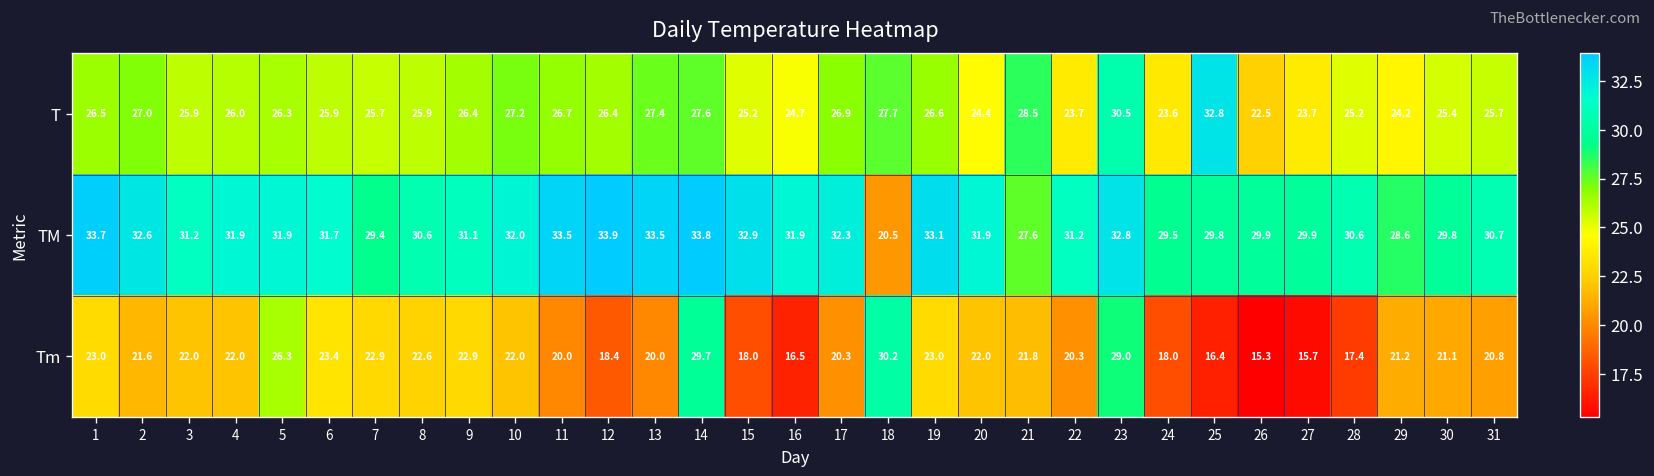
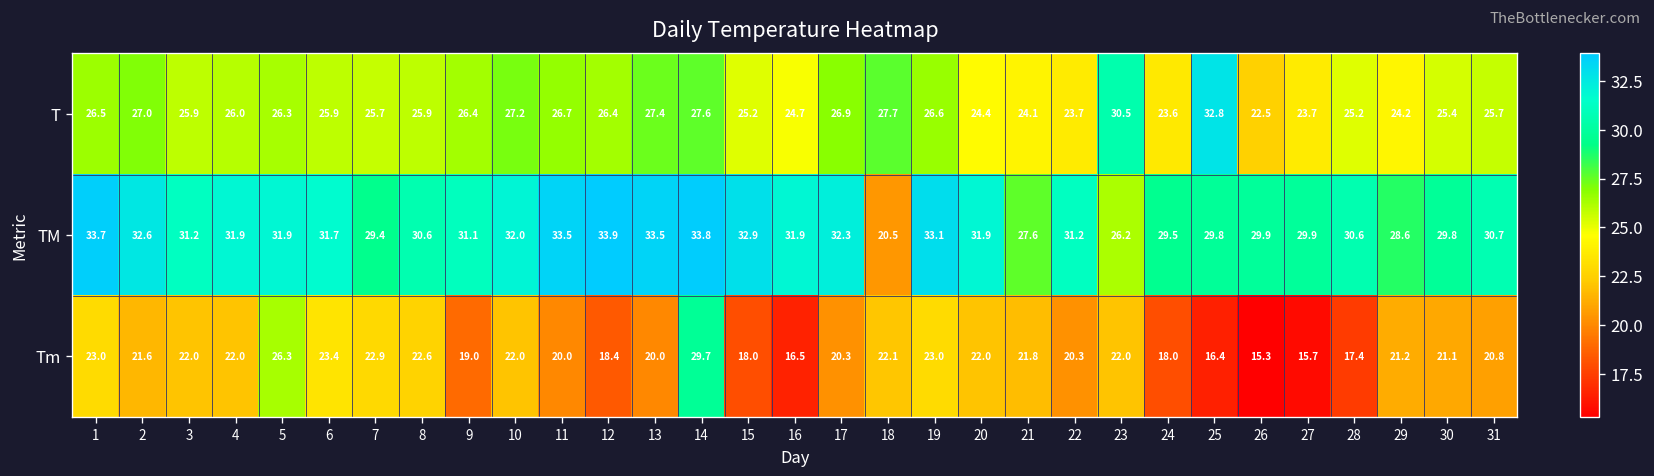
T, 21: 28.5 -> 24.1
TM, 23: 32.8 -> 26.2
Tm, 9: 22.9 -> 19.0
Tm, 18: 30.2 -> 22.1
Tm, 23: 29.0 -> 22.0
